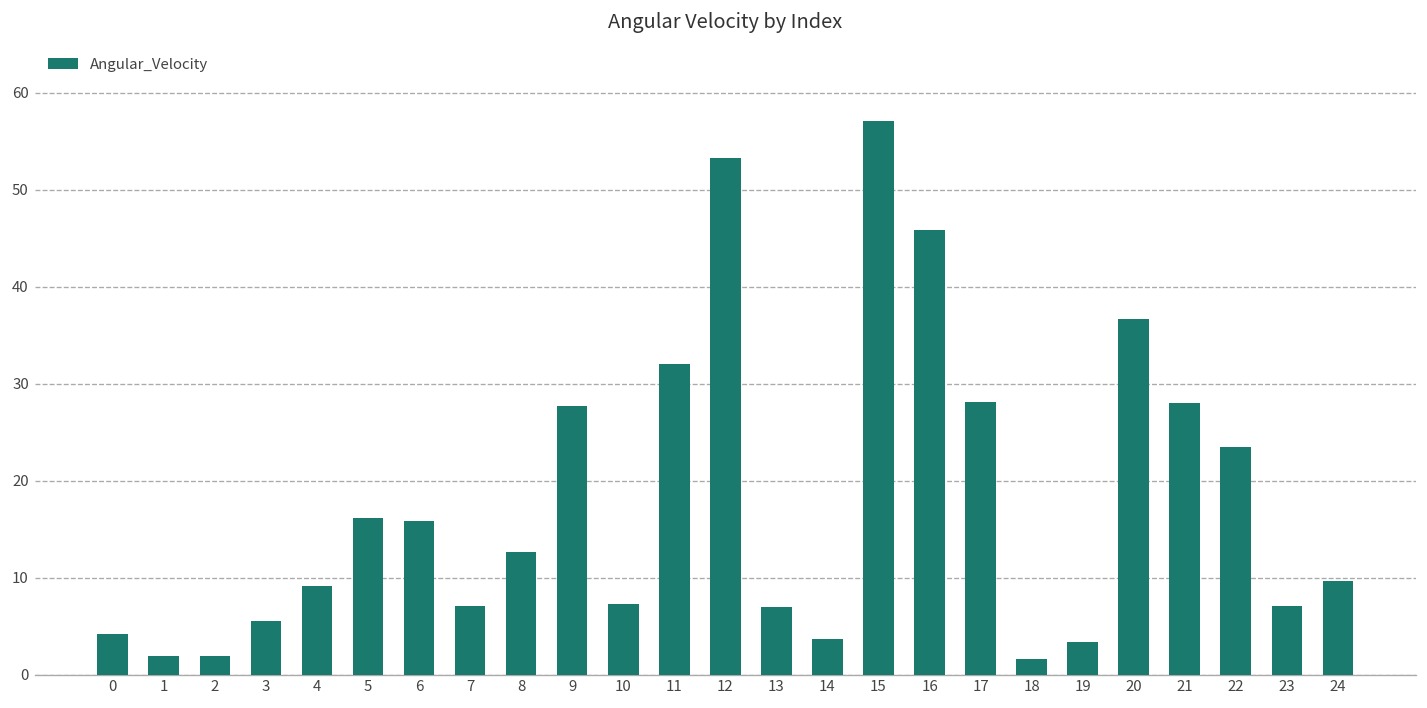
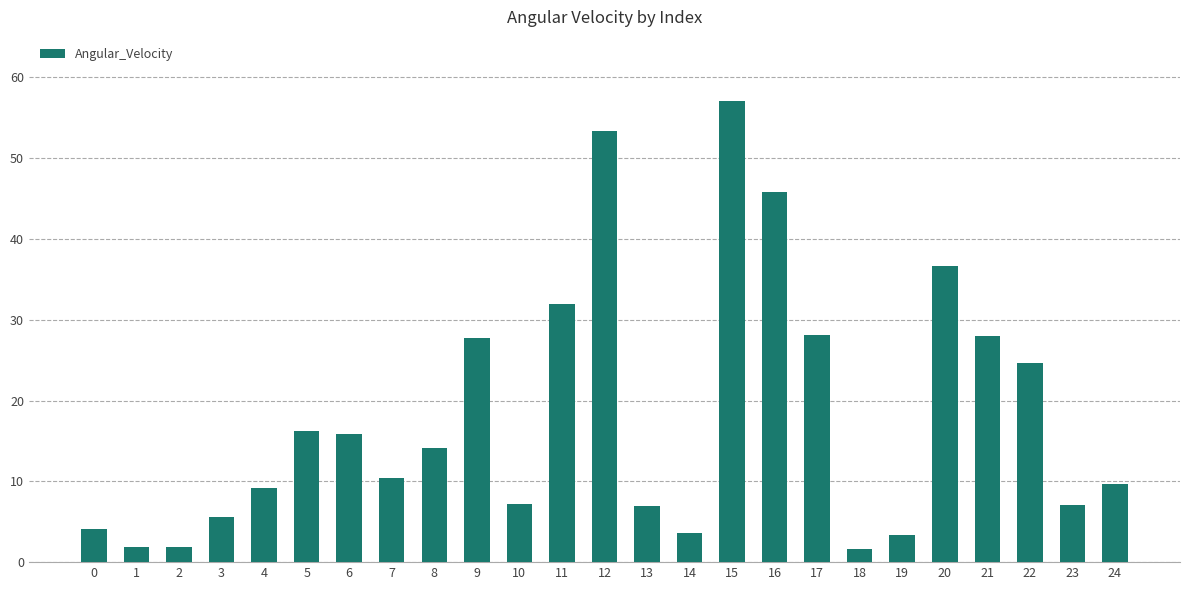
7: 7 -> 10
8: 13 -> 14
22: 23 -> 25
